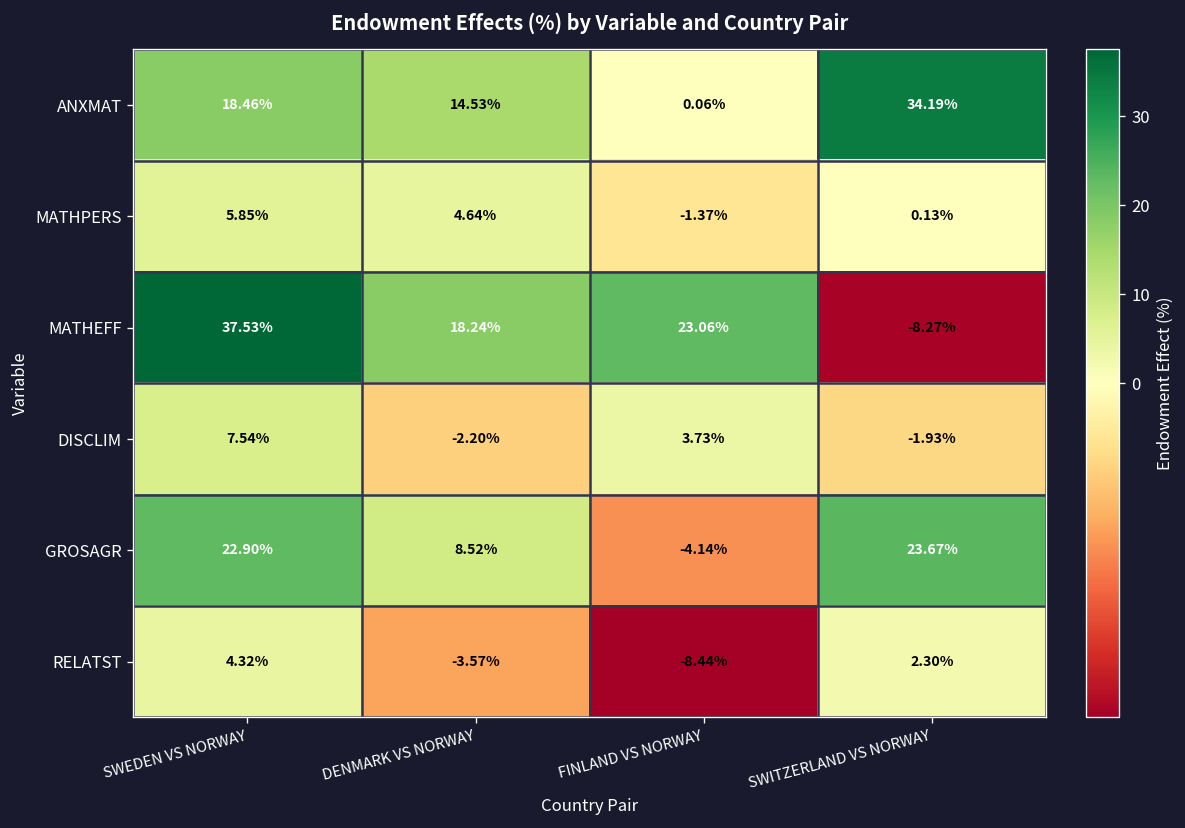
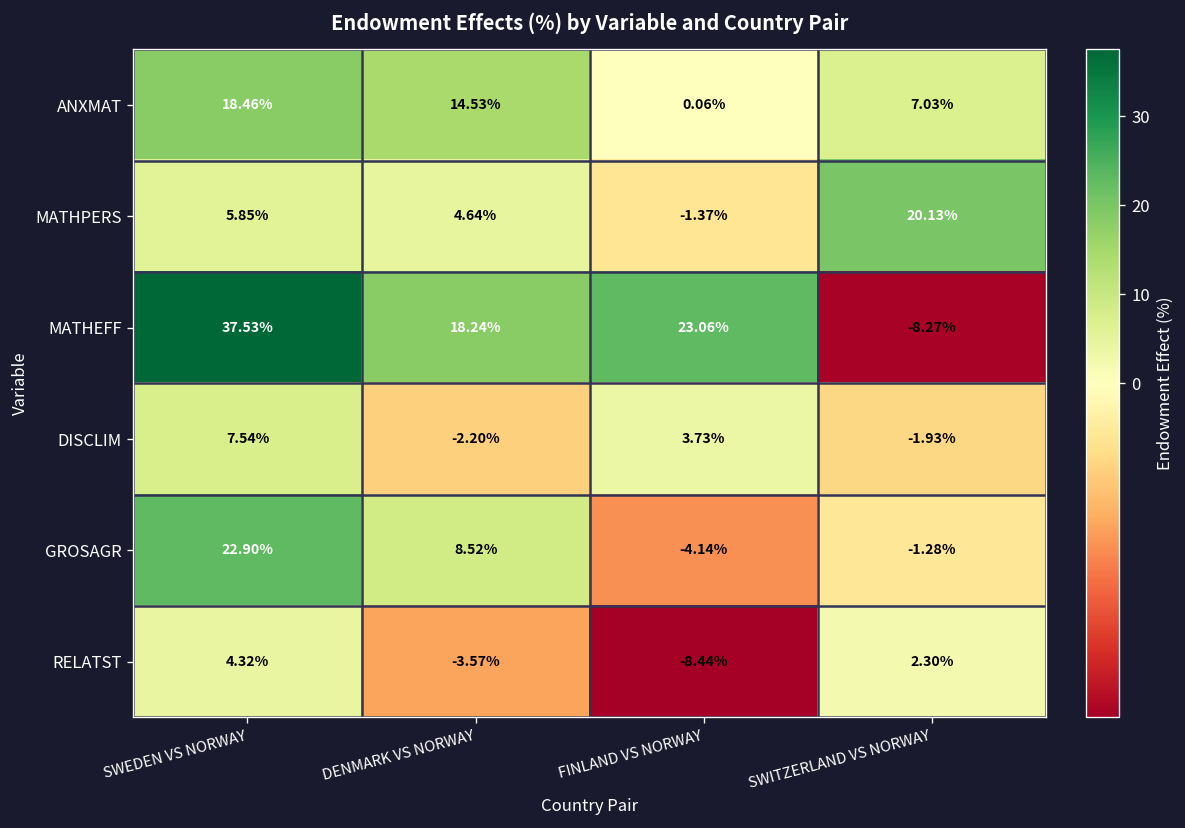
ANXMAT, SWITZERLAND VS NORWAY: 34.19% -> 7.03%
MATHPERS, SWITZERLAND VS NORWAY: 0.13% -> 20.13%
GROSAGR, SWITZERLAND VS NORWAY: 23.67% -> -1.28%
